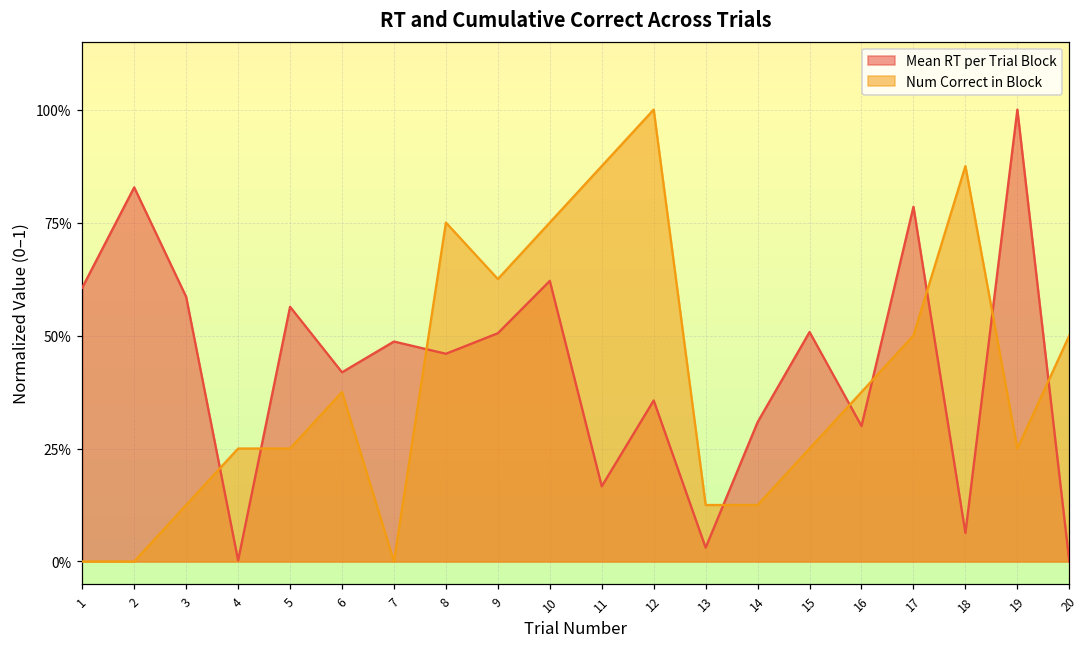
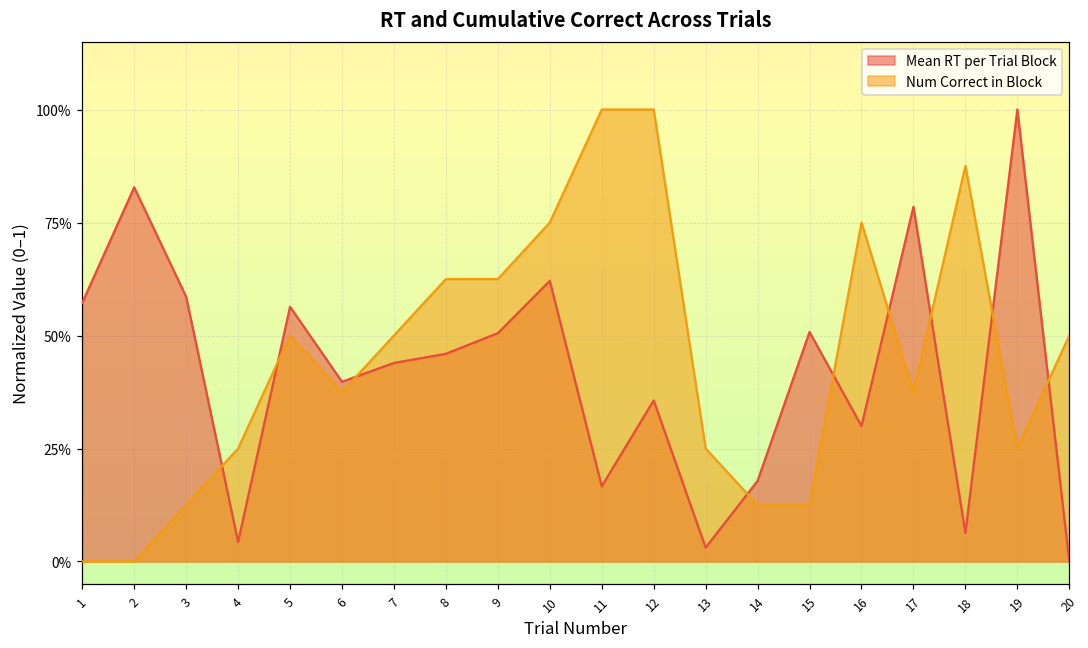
Mean RT per Trial Block, 1: 61% -> 57%
Mean RT per Trial Block, 4: 0% -> 4%
Num Correct in Block, 5: 25% -> 50%
Mean RT per Trial Block, 6: 42% -> 40%
Mean RT per Trial Block, 7: 49% -> 44%
Num Correct in Block, 7: 0% -> 50%
Num Correct in Block, 8: 75% -> 63%
Num Correct in Block, 11: 88% -> 100%
Num Correct in Block, 13: 13% -> 25%
Mean RT per Trial Block, 14: 31% -> 18%
Num Correct in Block, 15: 25% -> 13%
Num Correct in Block, 16: 38% -> 75%
Num Correct in Block, 17: 50% -> 38%
